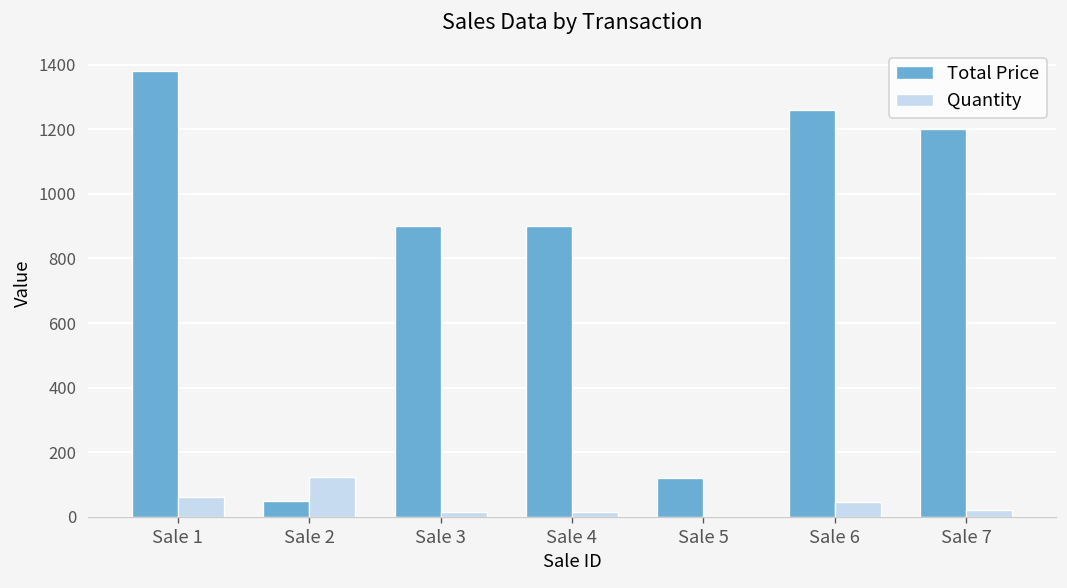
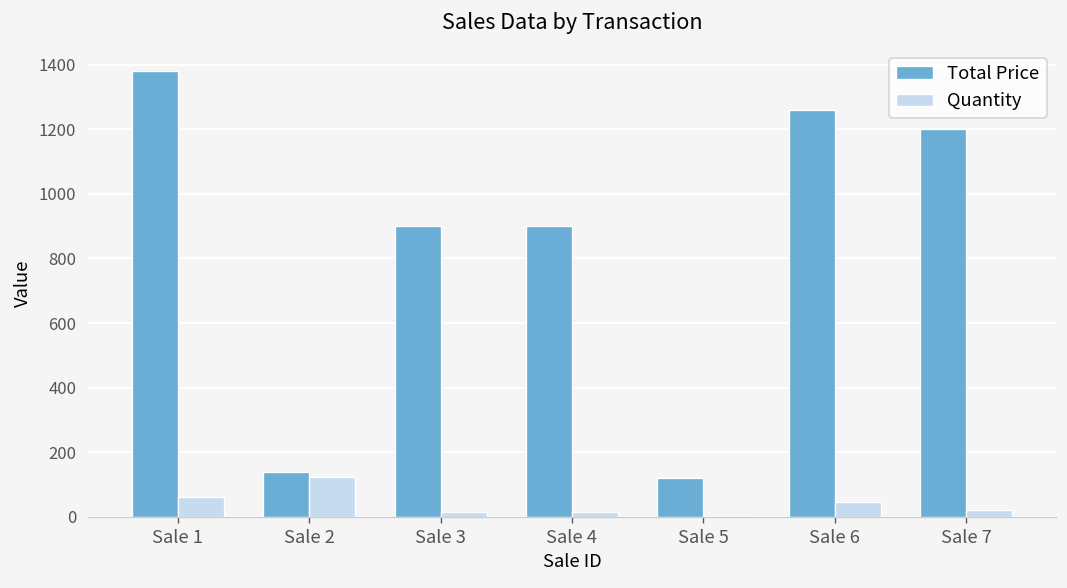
Total Price, Sale 2: 50 -> 140
